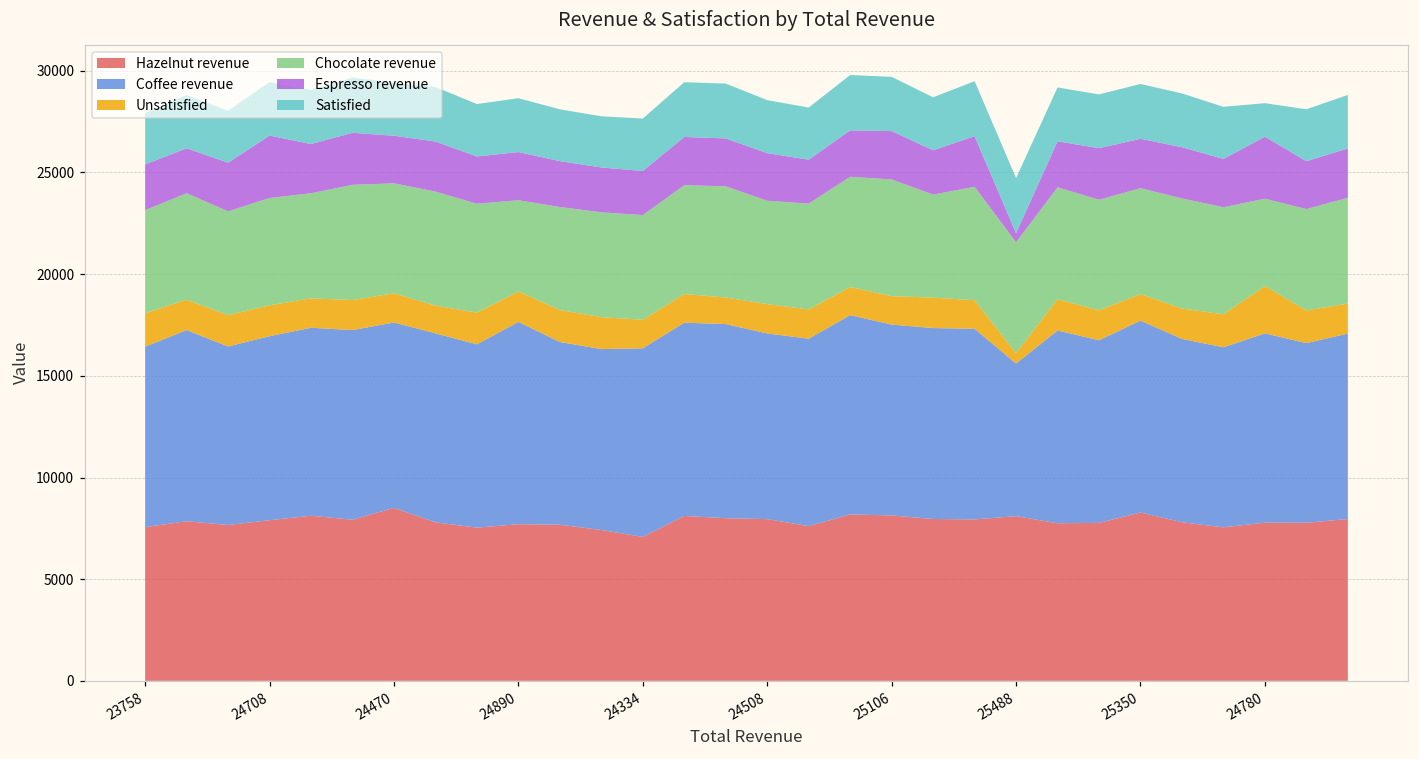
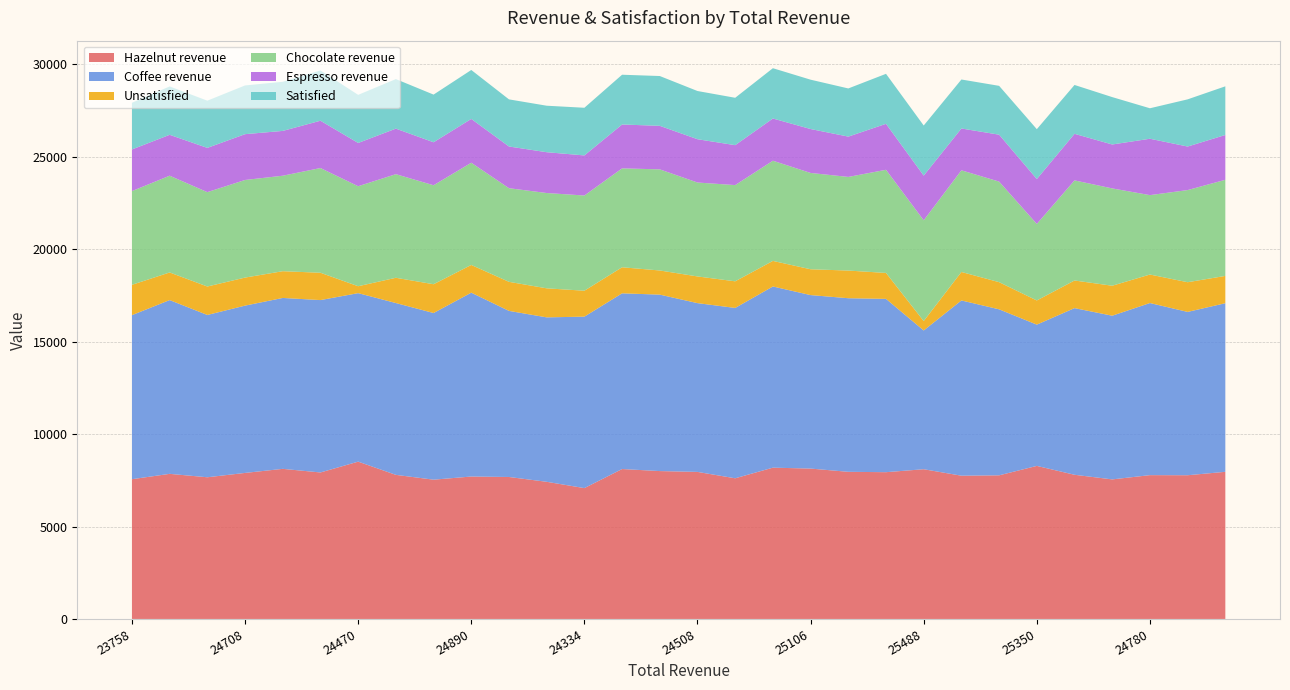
Espresso revenue, 24708: 3100 -> 2500
Unsatisfied, 24470: 1400 -> 400
Chocolate revenue, 24890: 4500 -> 5500
Chocolate revenue, 25106: 5700 -> 5200
Espresso revenue, 25488: 400 -> 2400
Coffee revenue, 25350: 9400 -> 7600
Chocolate revenue, 25350: 5200 -> 4100
Unsatisfied, 24780: 2300 -> 1500
